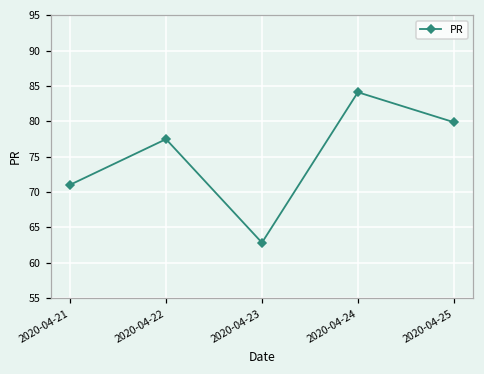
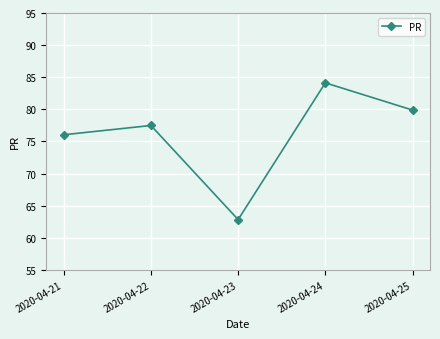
2020-04-21: 71 -> 76
